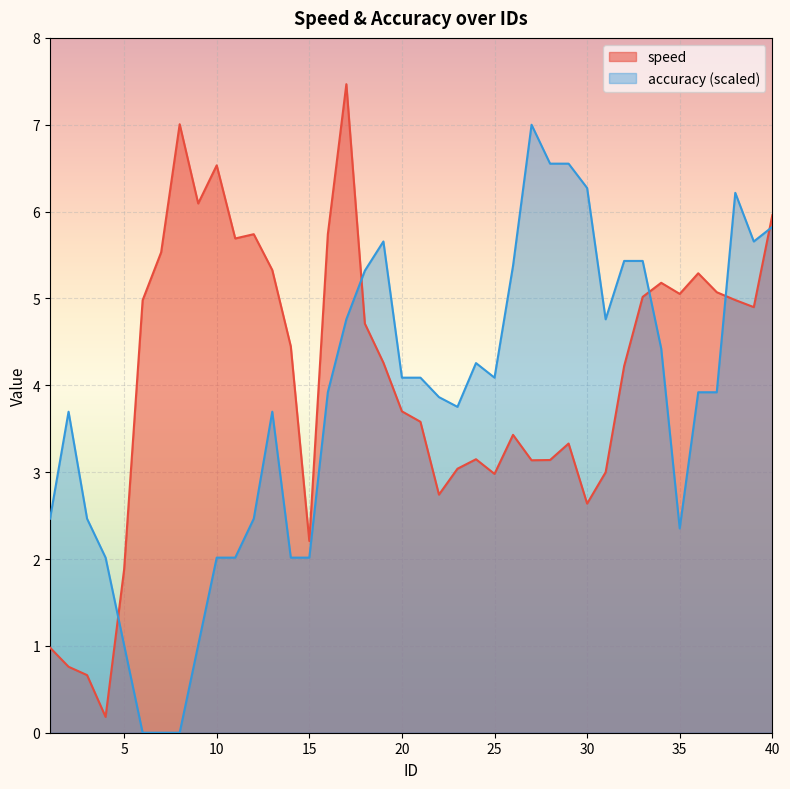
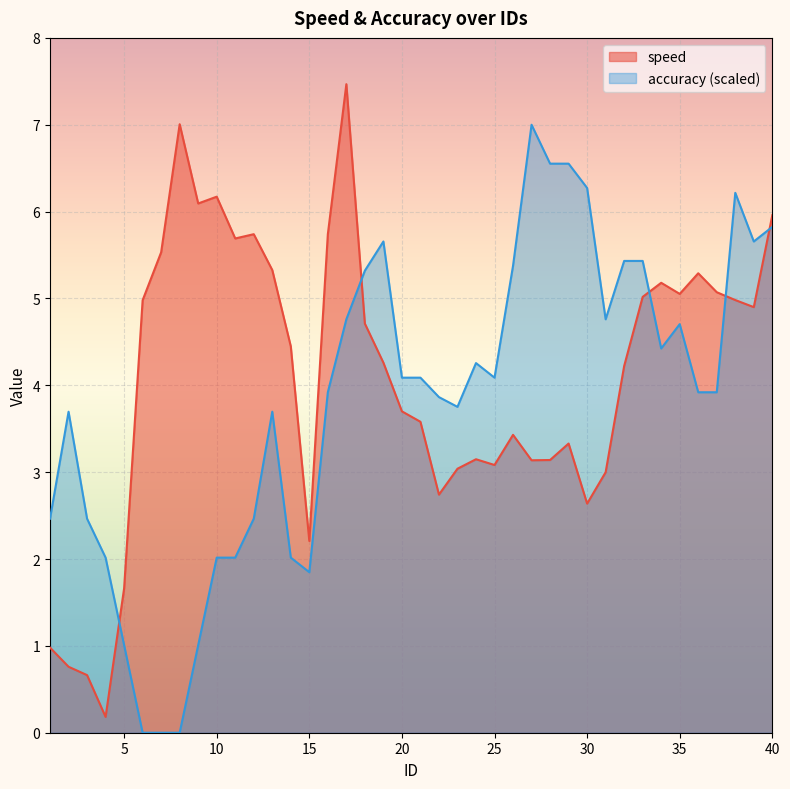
speed, 5: 1.9 -> 1.7
speed, 10: 6.5 -> 6.2
accuracy (scaled), 15: 2.0 -> 1.8
speed, 25: 3.0 -> 3.1
accuracy (scaled), 35: 2.4 -> 4.7
